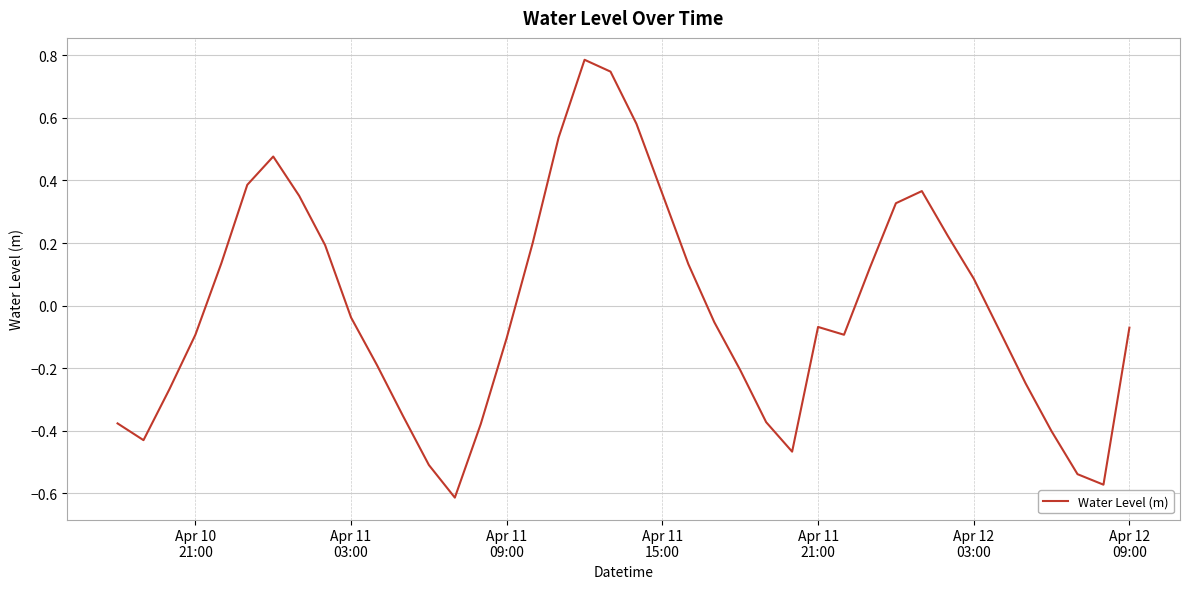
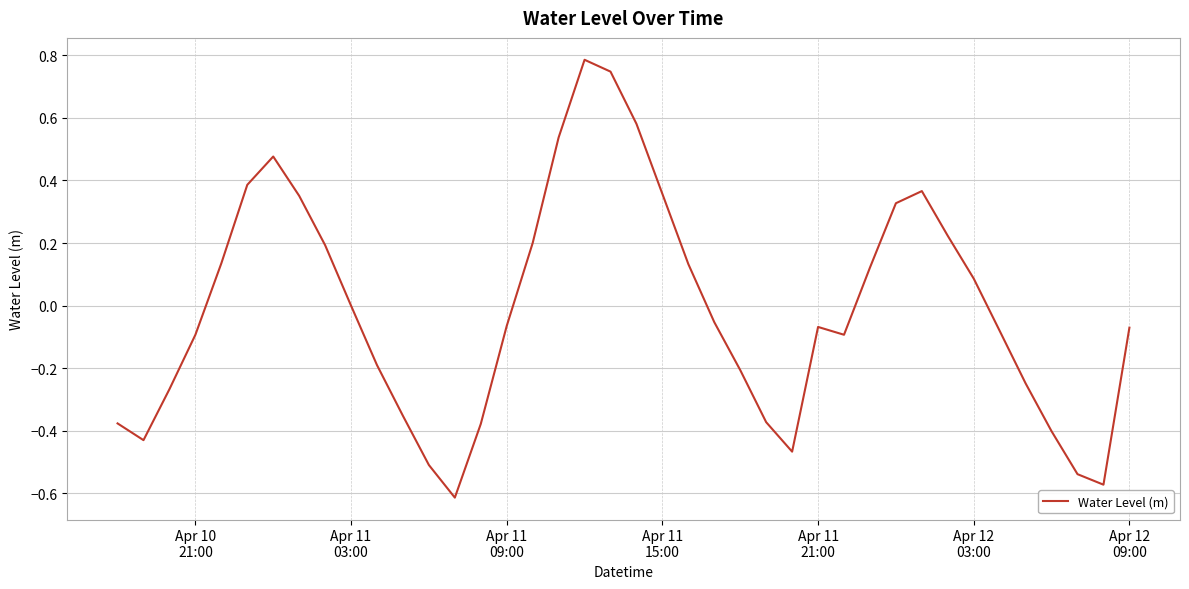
Apr 11 03:00: -0.04 -> 0.00
Apr 11 09:00: -0.10 -> -0.06
